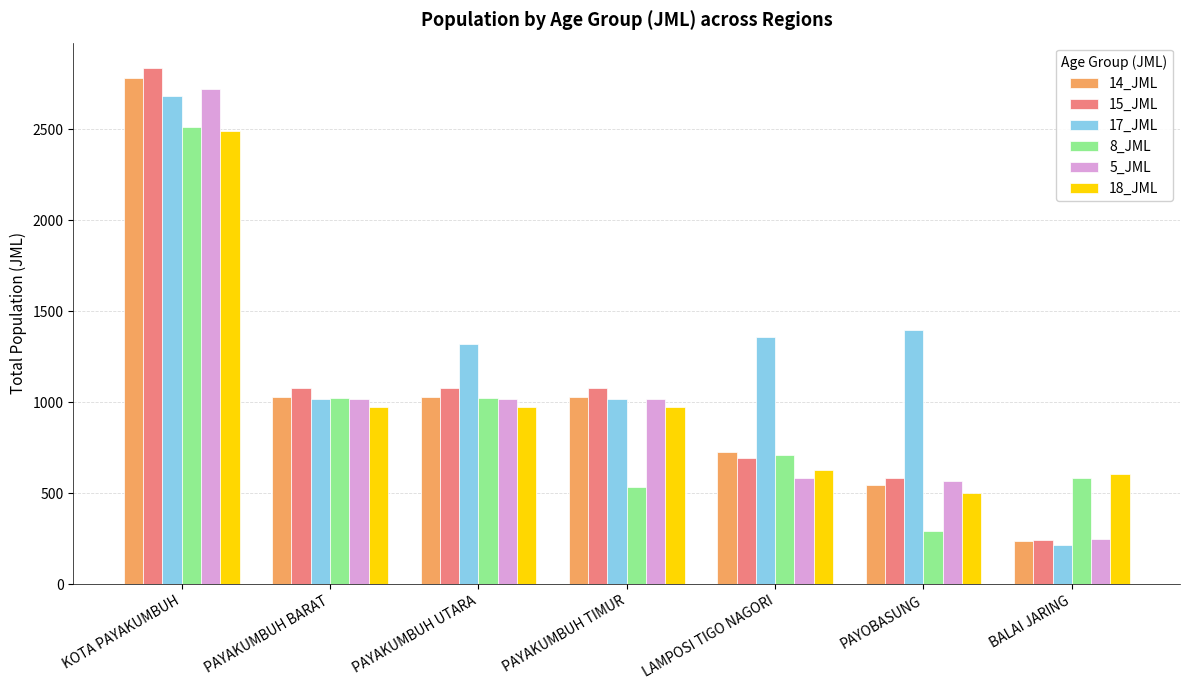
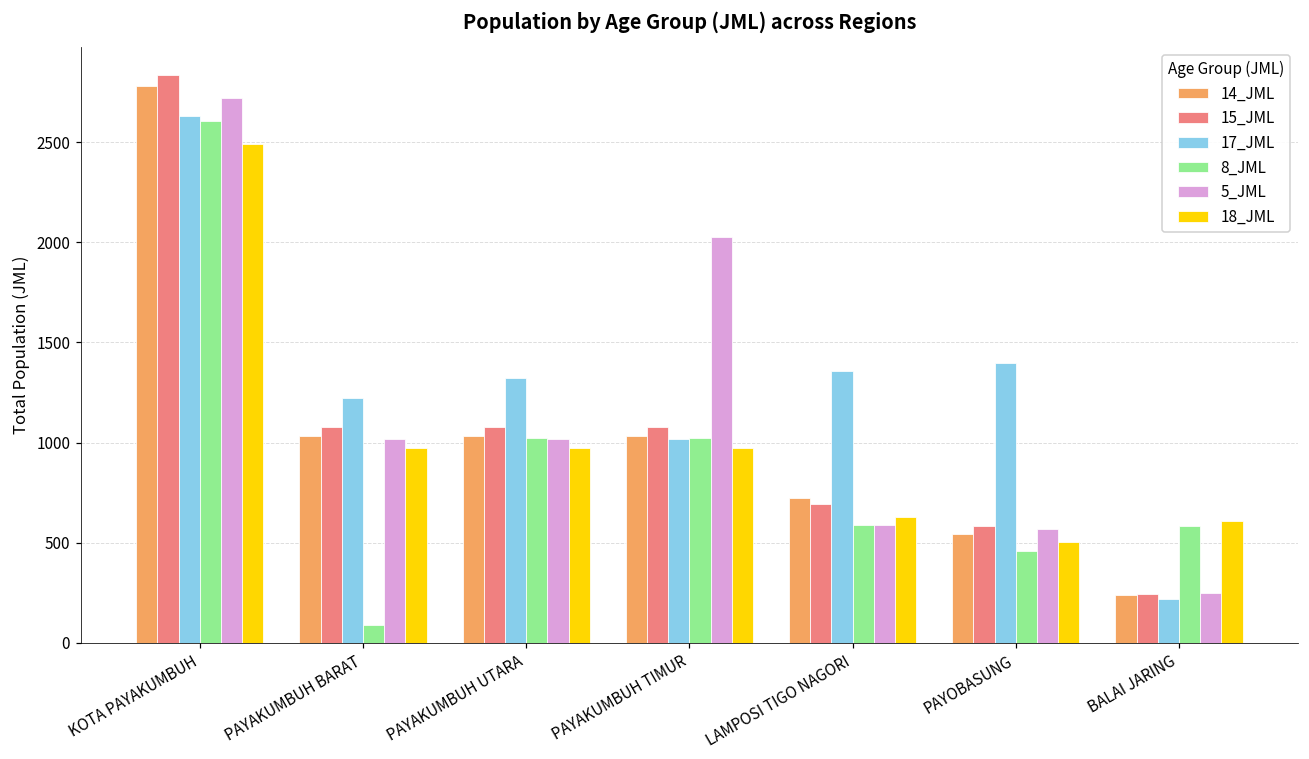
17_JML, KOTA PAYAKUMBUH: 2690 -> 2630
8_JML, KOTA PAYAKUMBUH: 2510 -> 2610
17_JML, PAYAKUMBUH BARAT: 1020 -> 1220
8_JML, PAYAKUMBUH BARAT: 1020 -> 90
8_JML, PAYAKUMBUH TIMUR: 530 -> 1020
5_JML, PAYAKUMBUH TIMUR: 1020 -> 2030
8_JML, LAMPOSI TIGO NAGORI: 710 -> 590
8_JML, PAYOBASUNG: 290 -> 460
